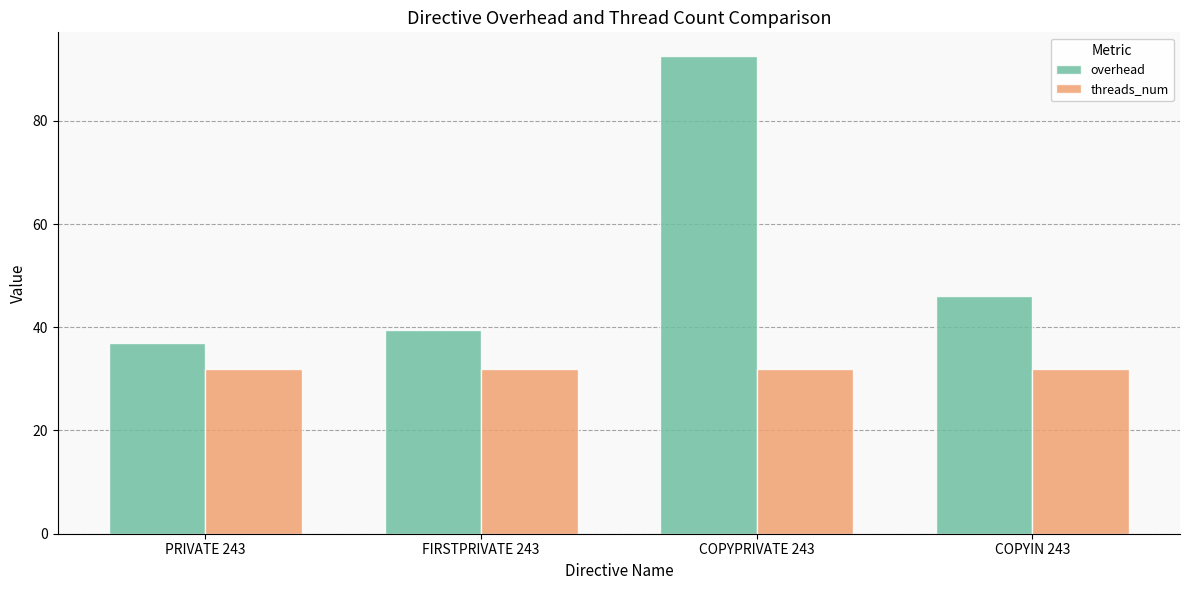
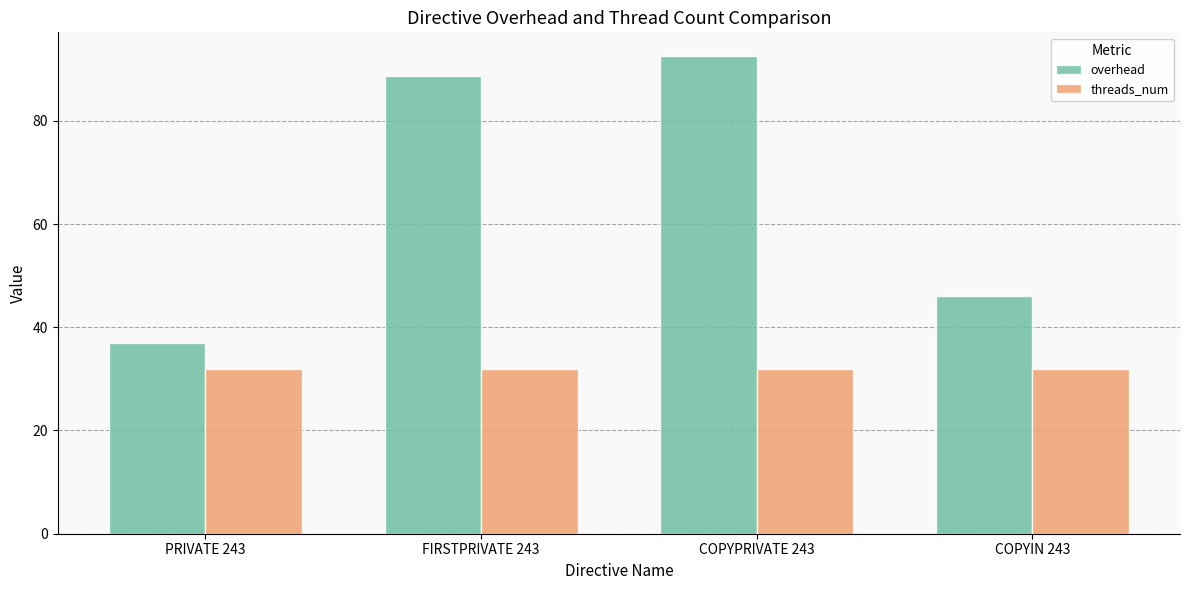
overhead, FIRSTPRIVATE 243: 39 -> 89
